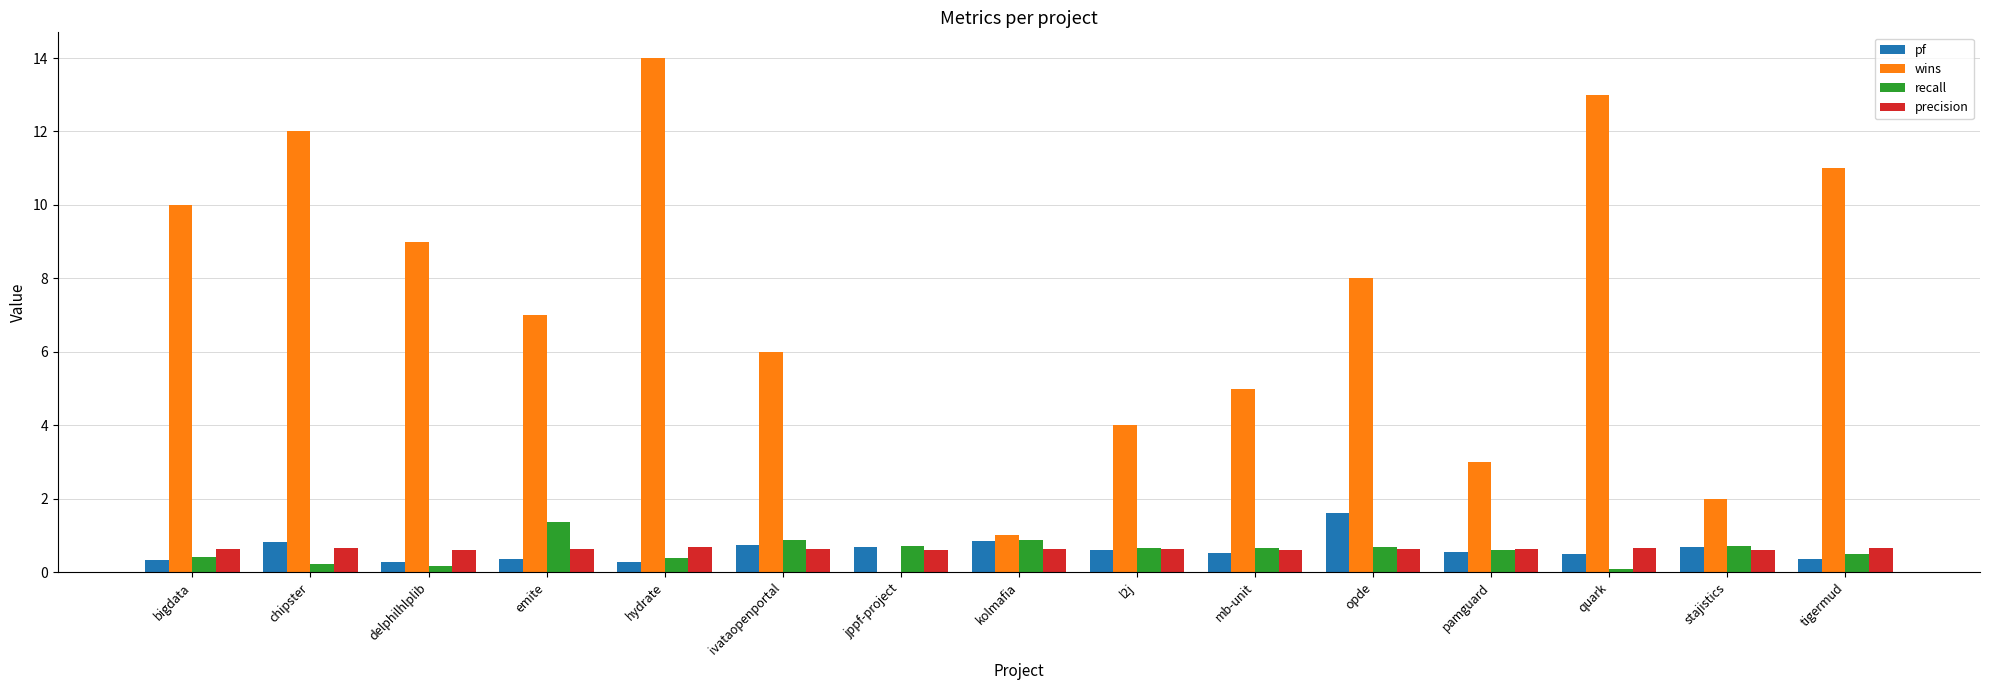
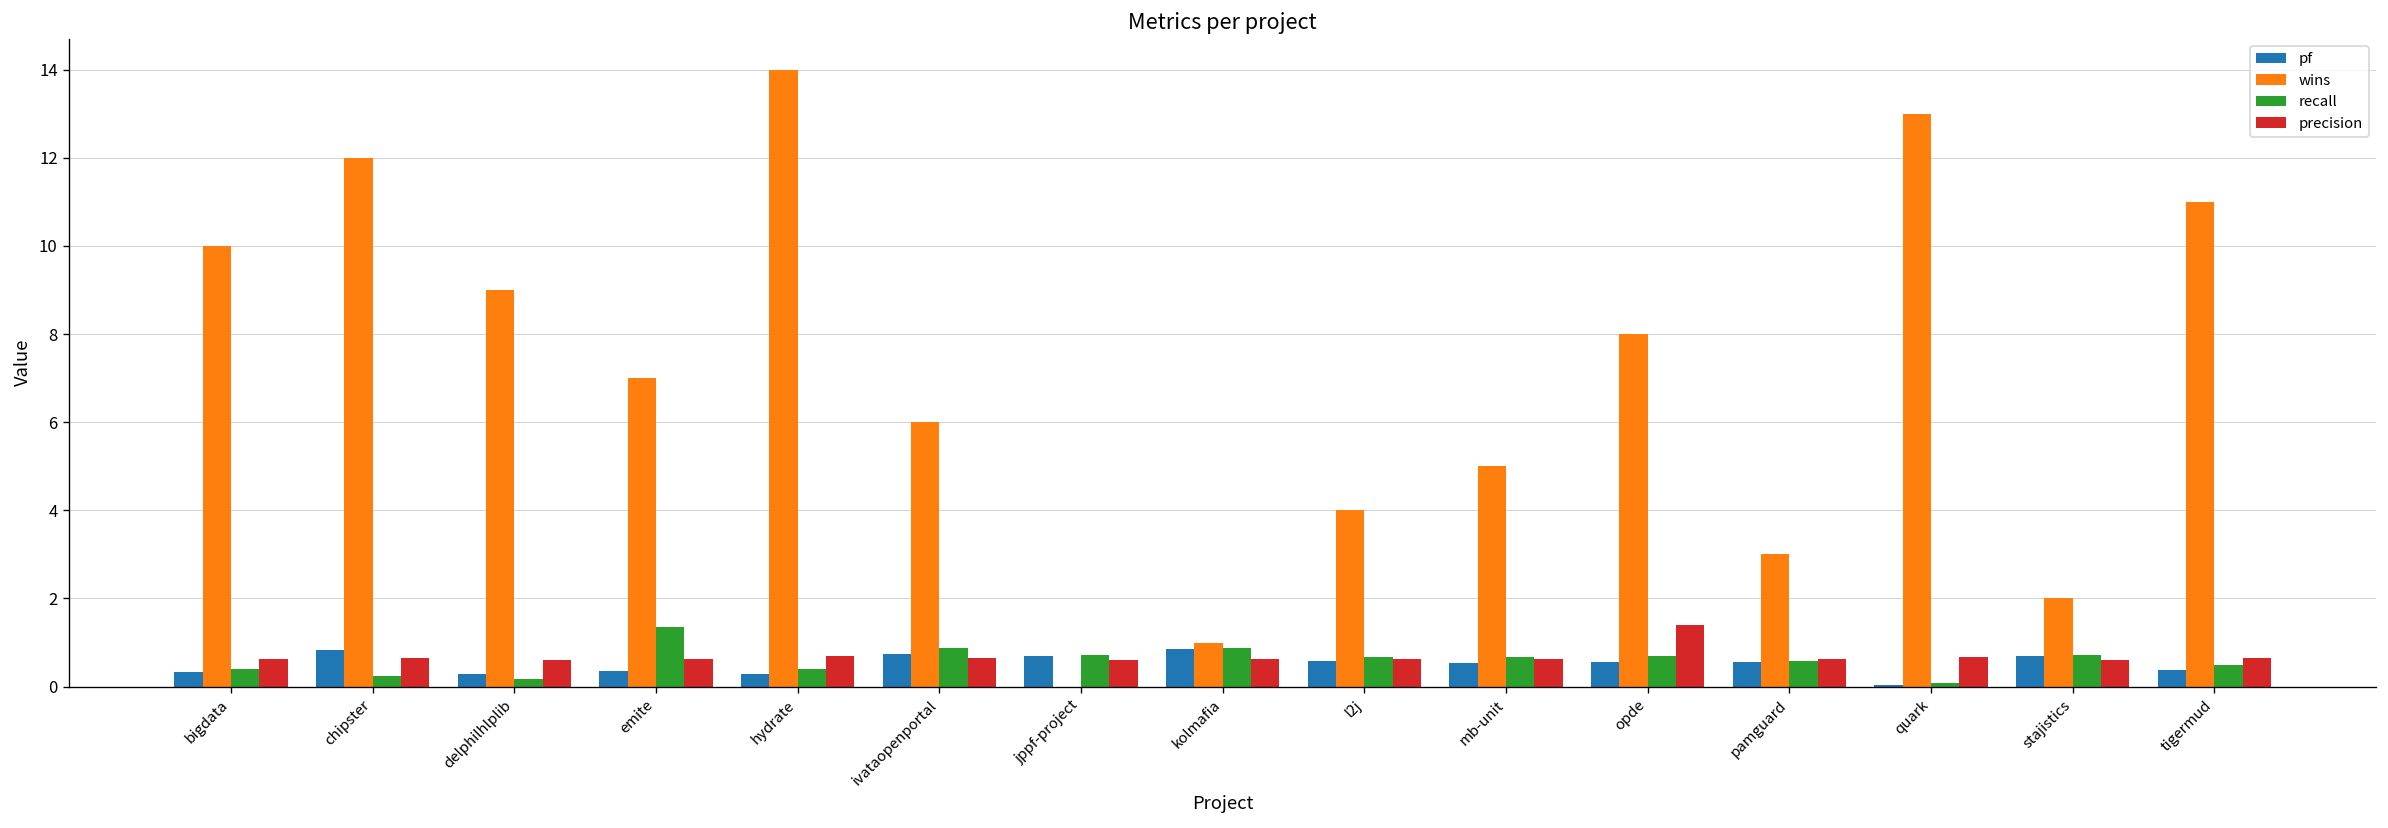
pf, opde: 1.6 -> 0.6
precision, opde: 0.6 -> 1.4
pf, quark: 0.5 -> 0.0
